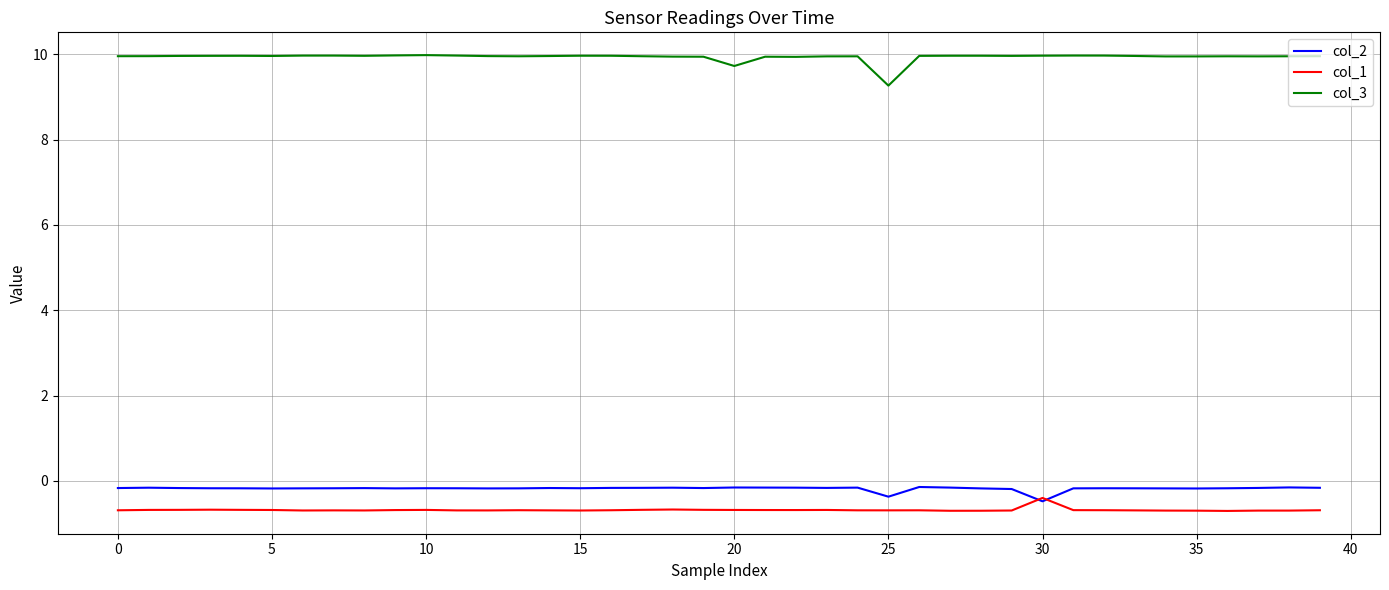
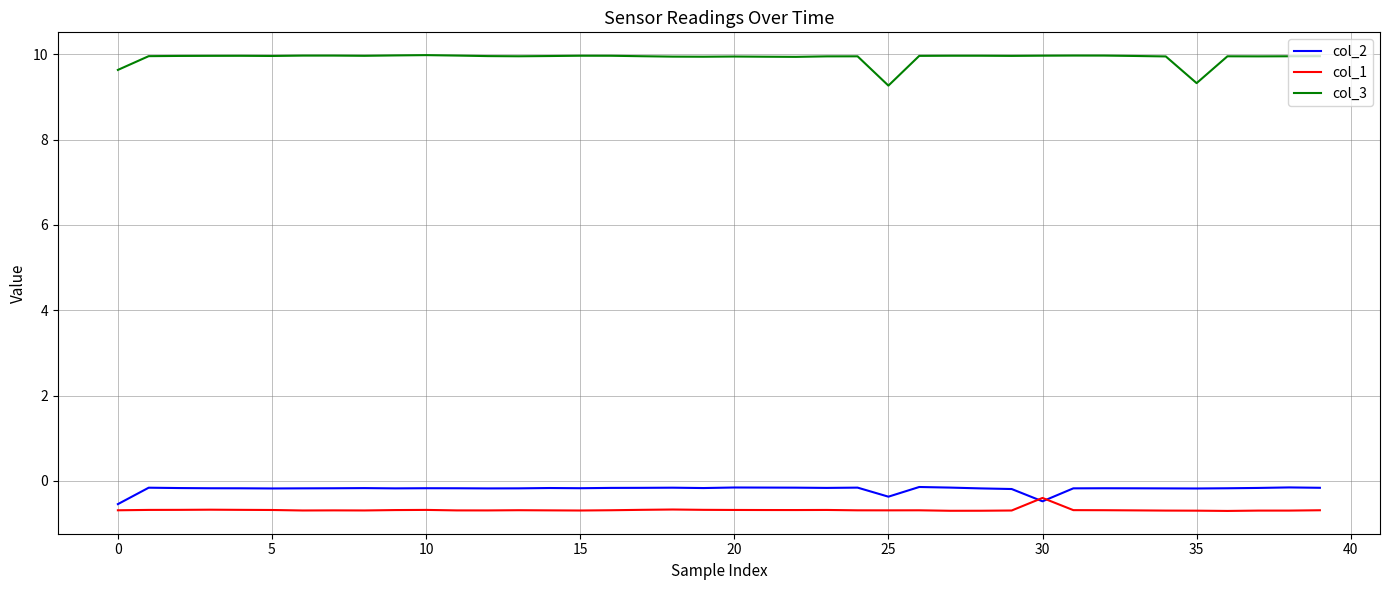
col_2, 0: -0.2 -> -0.5
col_3, 0: 10.0 -> 9.6
col_3, 20: 9.7 -> 9.9
col_3, 35: 10.0 -> 9.3
